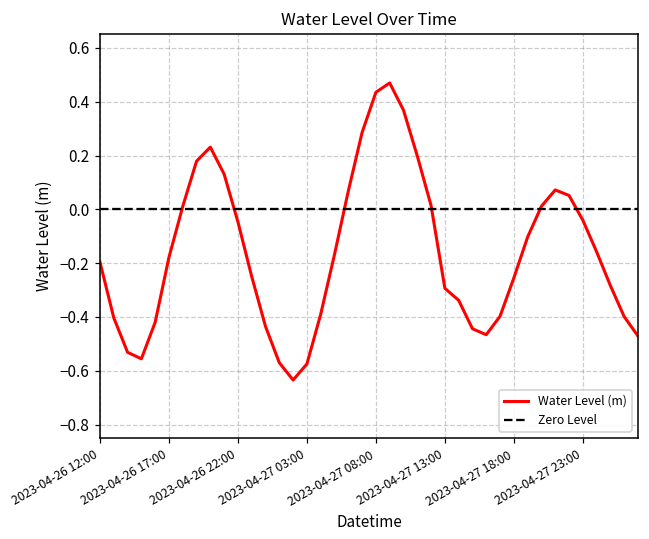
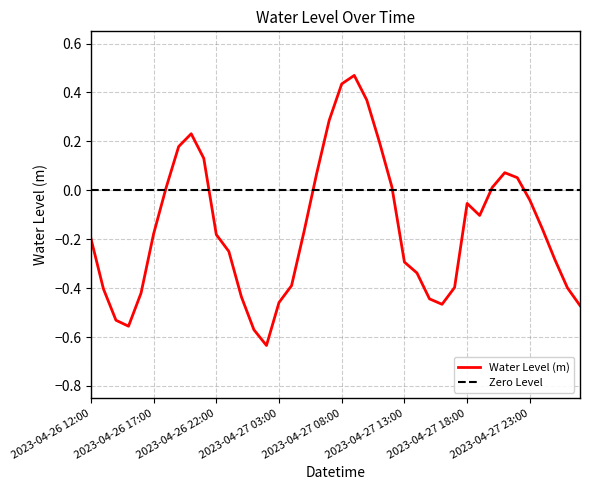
2023-04-26 22:00: -0.05 -> -0.18
2023-04-27 03:00: -0.57 -> -0.46
2023-04-27 18:00: -0.26 -> -0.05
